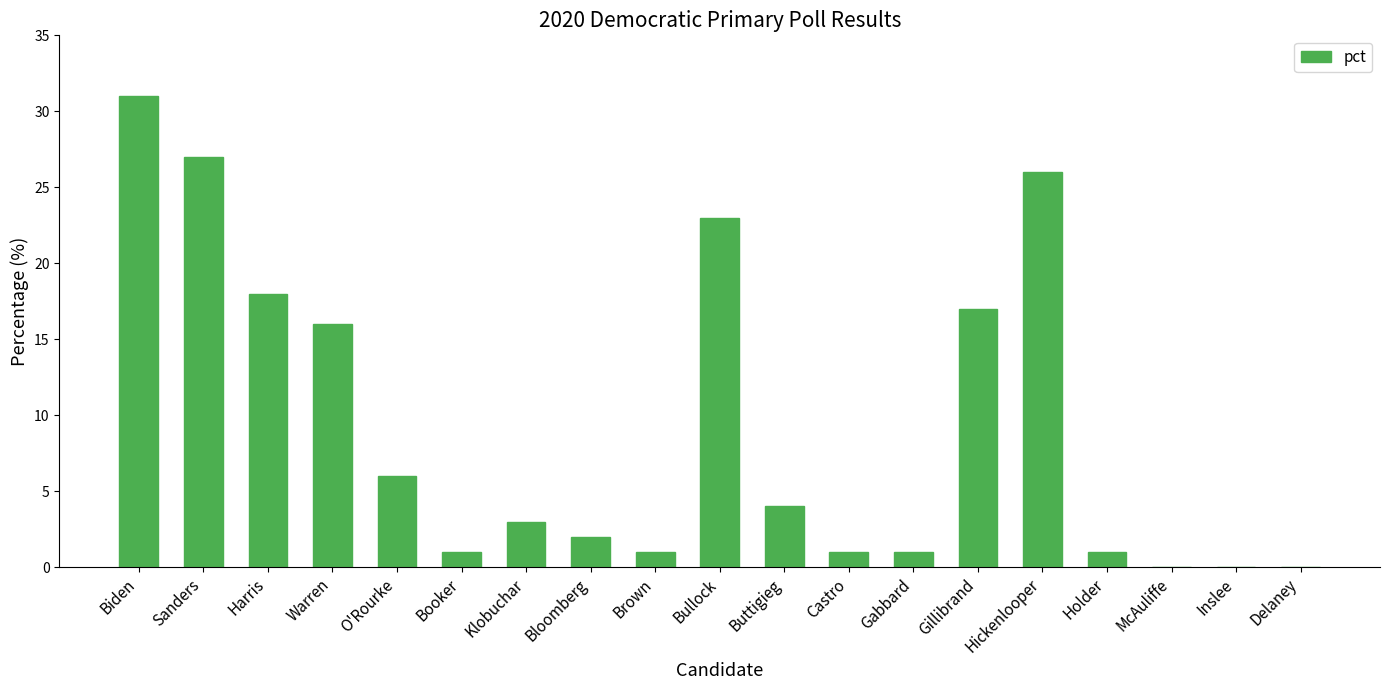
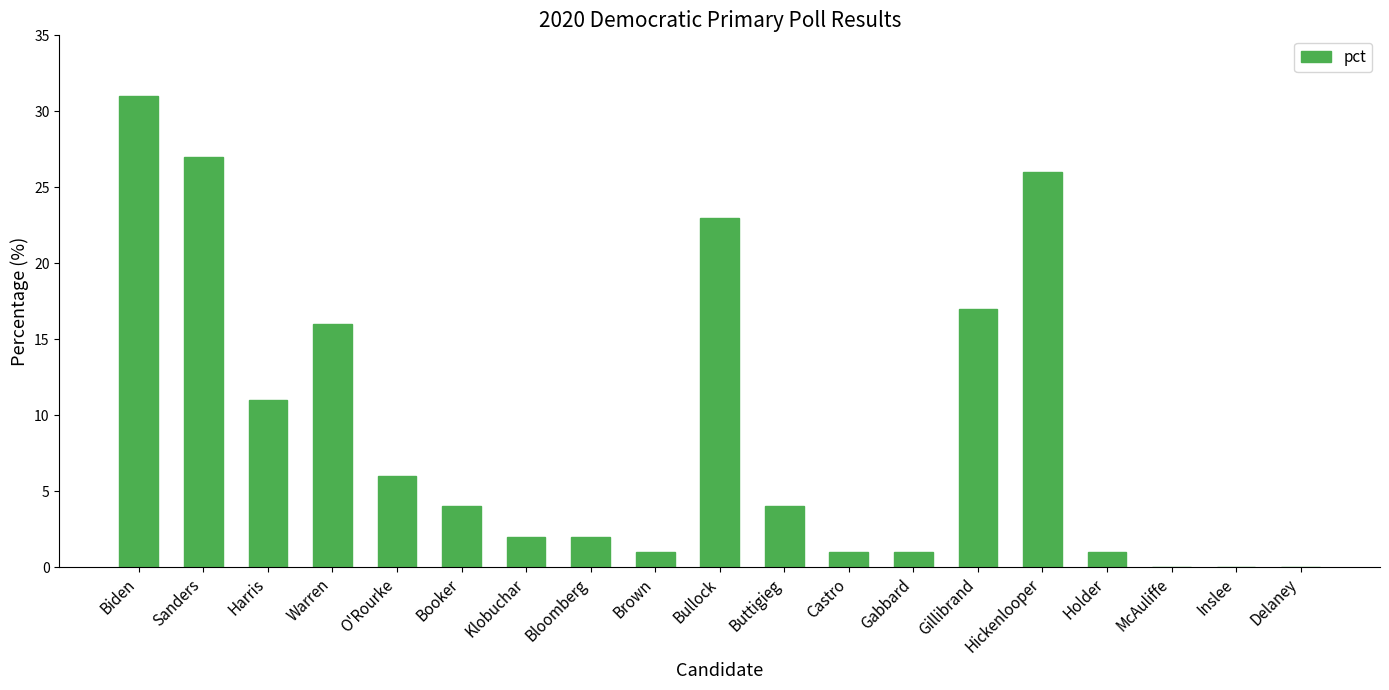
Harris: 18 -> 11
Booker: 1 -> 4
Klobuchar: 3 -> 2
